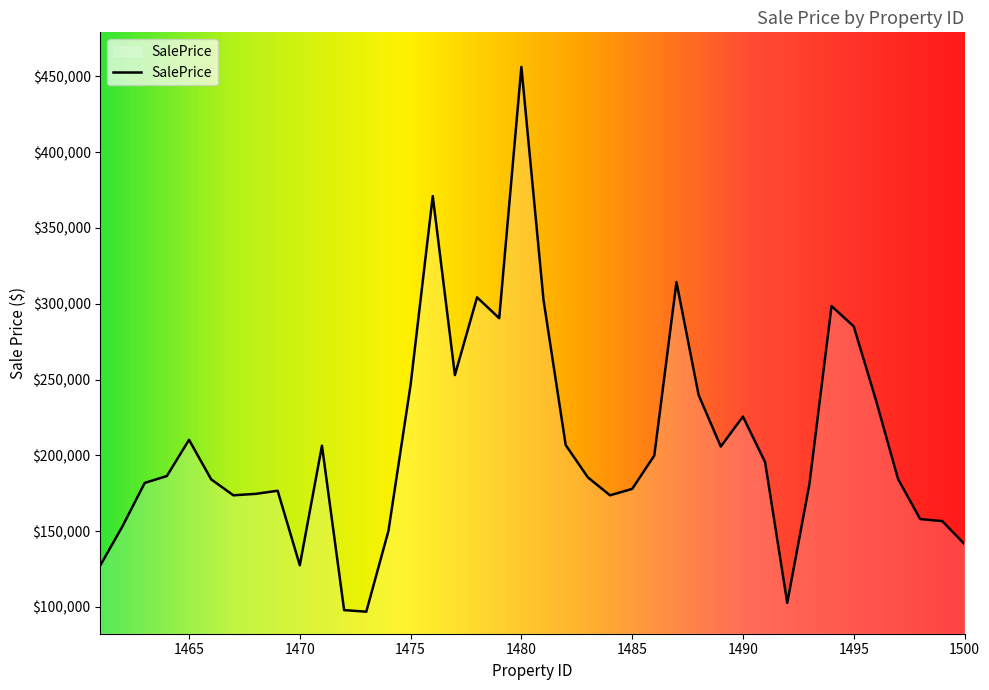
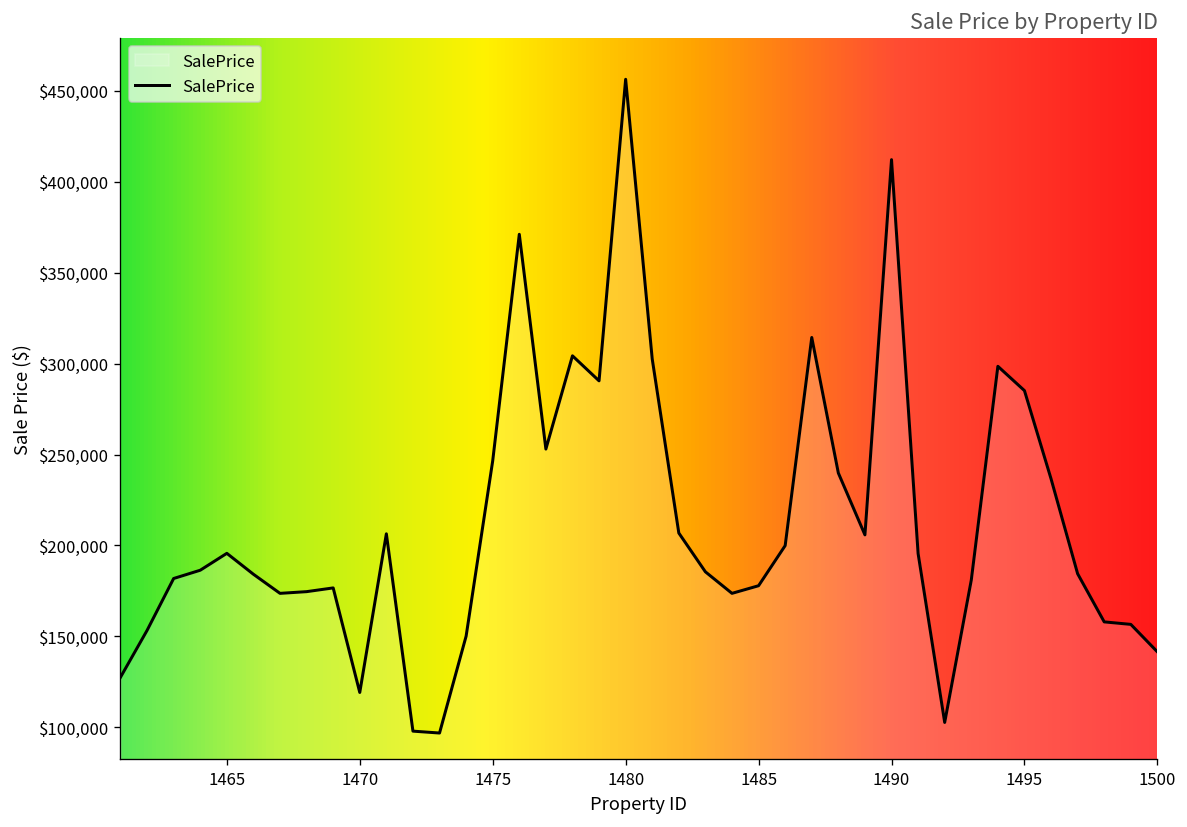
1465: $210,000 -> $196,000
1470: $128,000 -> $119,000
1490: $226,000 -> $412,000
